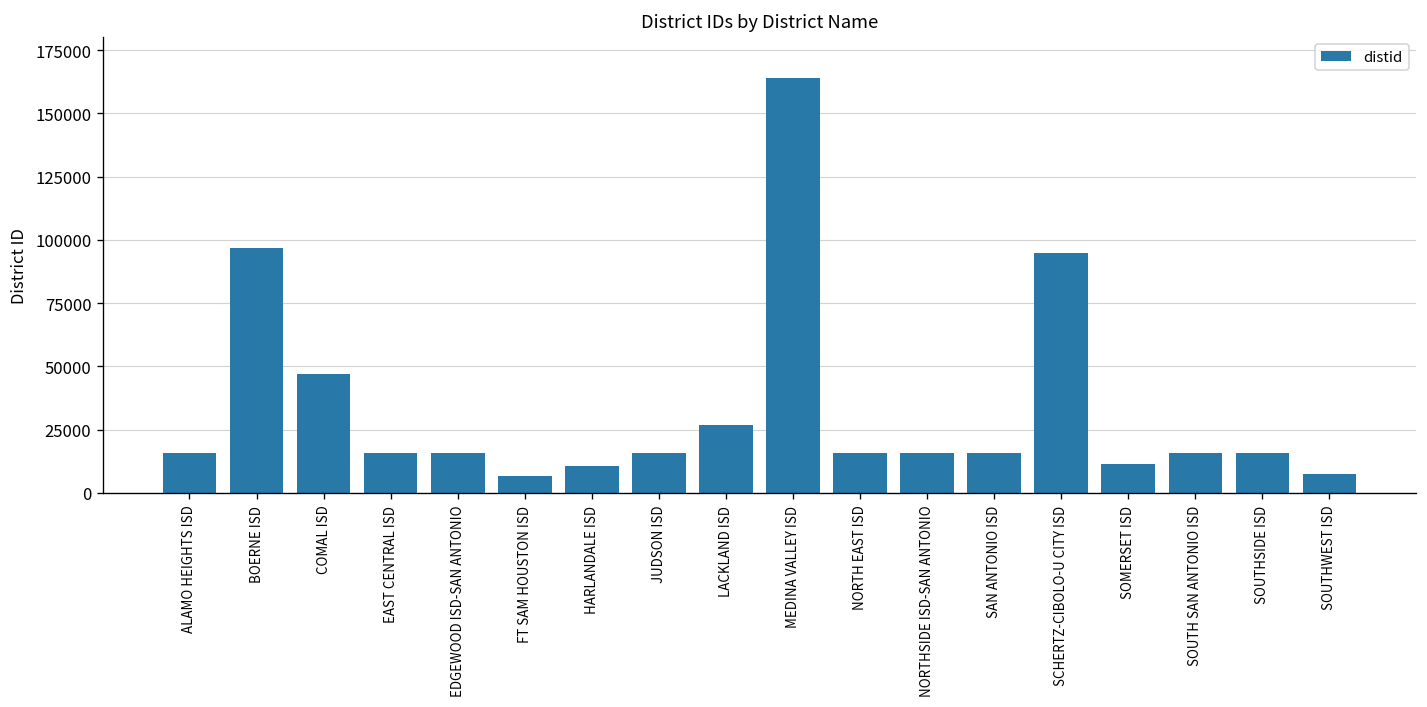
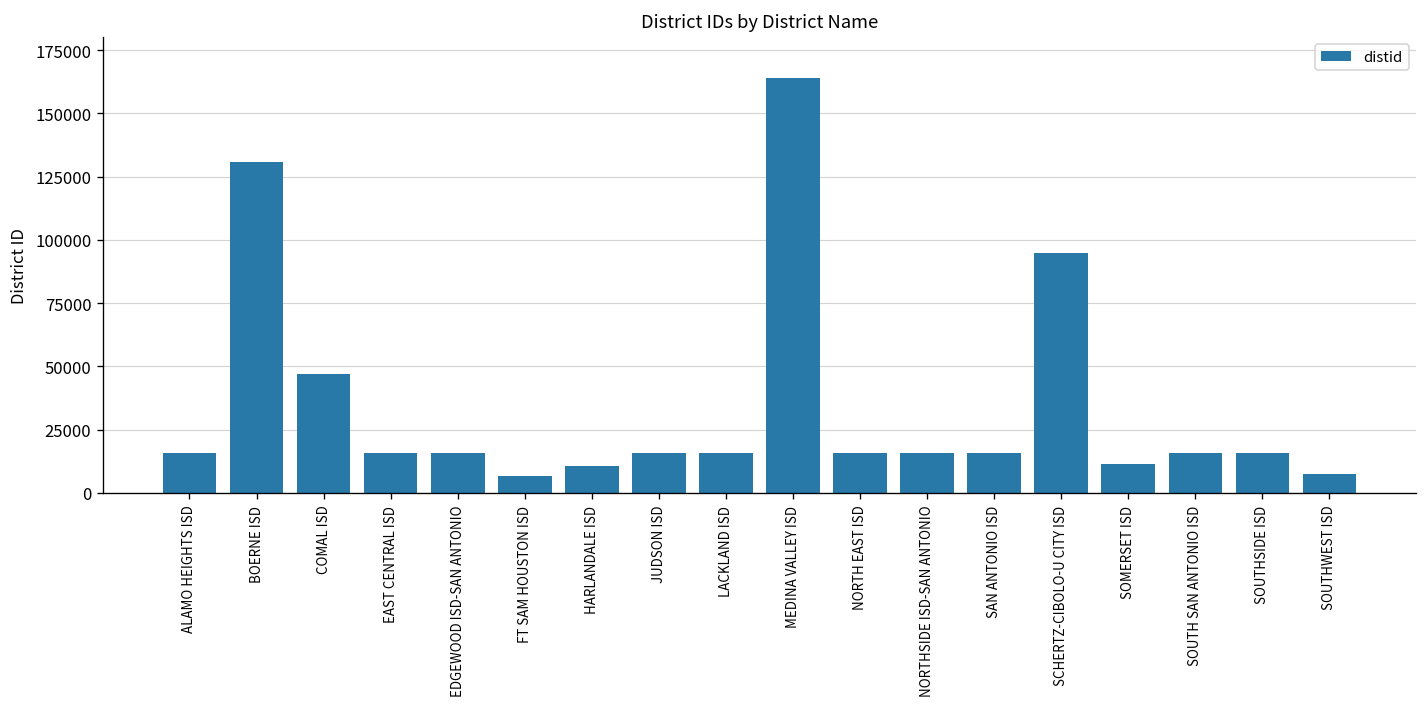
BOERNE ISD: 97000 -> 131000
LACKLAND ISD: 27000 -> 16000
